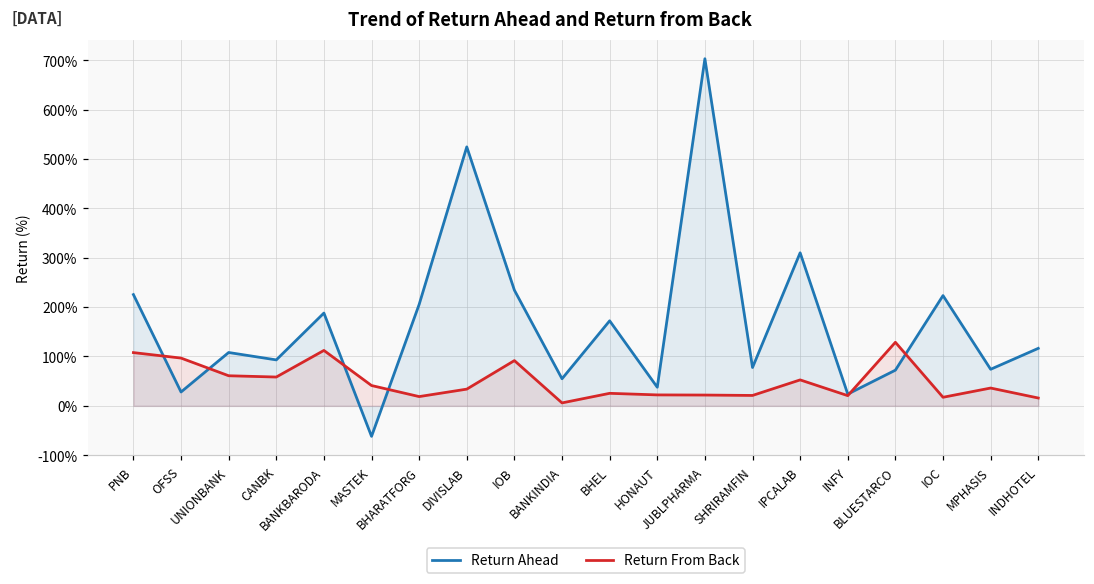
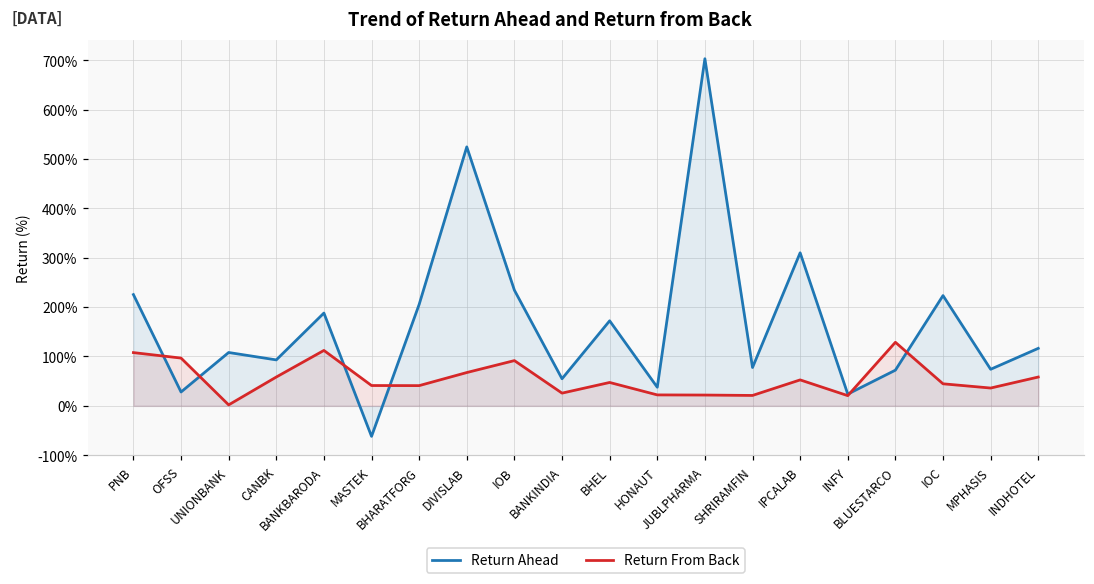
Return From Back, UNIONBANK: 60% -> 0%
Return From Back, BHARATFORG: 20% -> 40%
Return From Back, DIVISLAB: 30% -> 70%
Return From Back, BANKINDIA: 10% -> 30%
Return From Back, BHEL: 30% -> 50%
Return From Back, IOC: 20% -> 40%
Return From Back, INDHOTEL: 20% -> 60%
